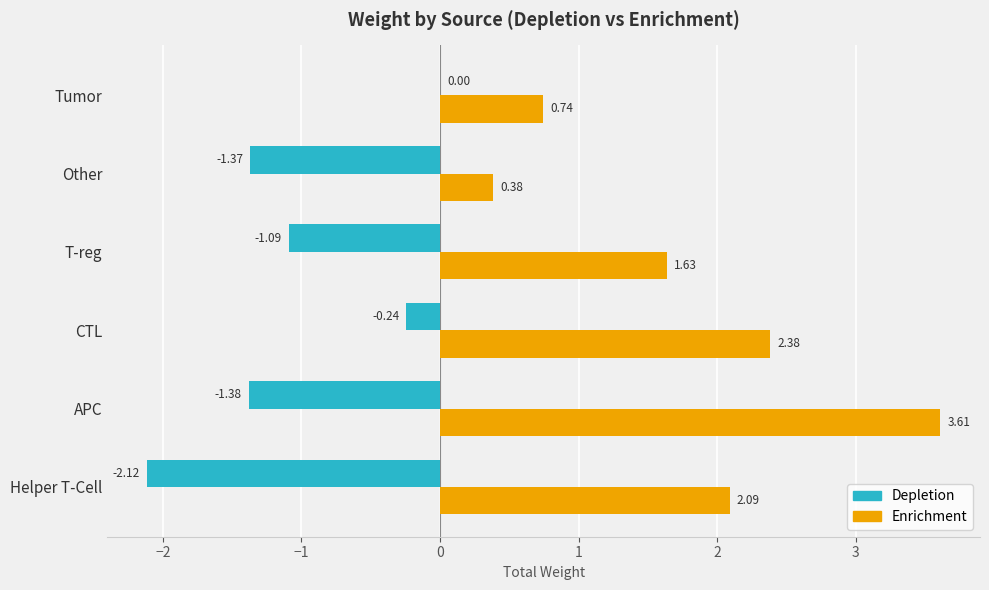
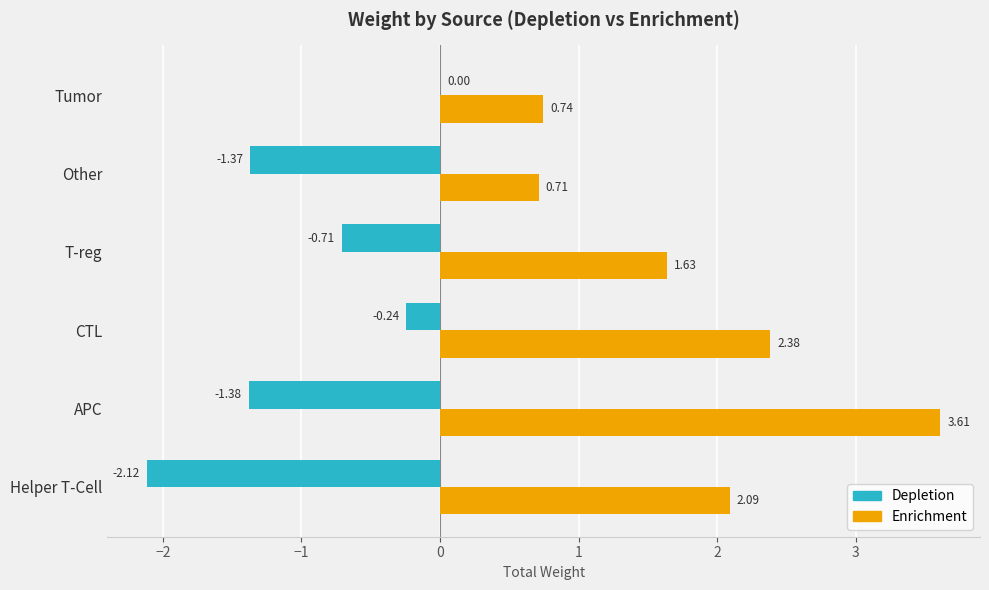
Enrichment, Other: 0.38 -> 0.71
Depletion, T-reg: -1.09 -> -0.71
